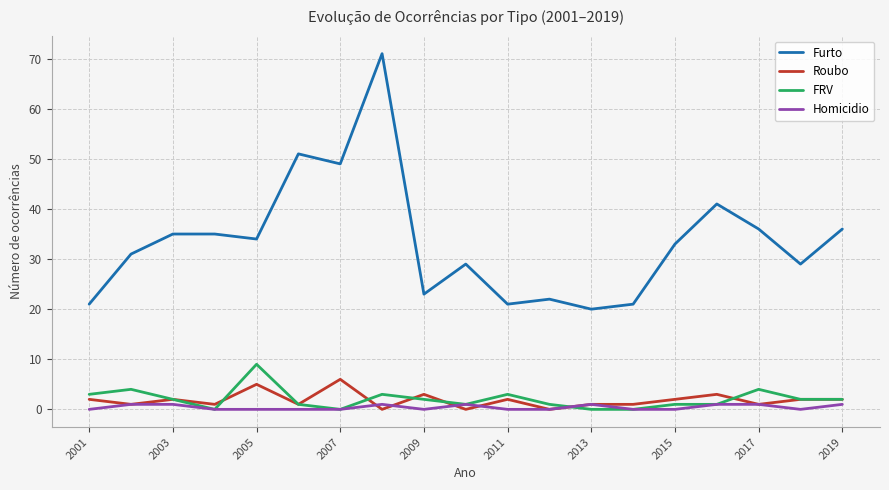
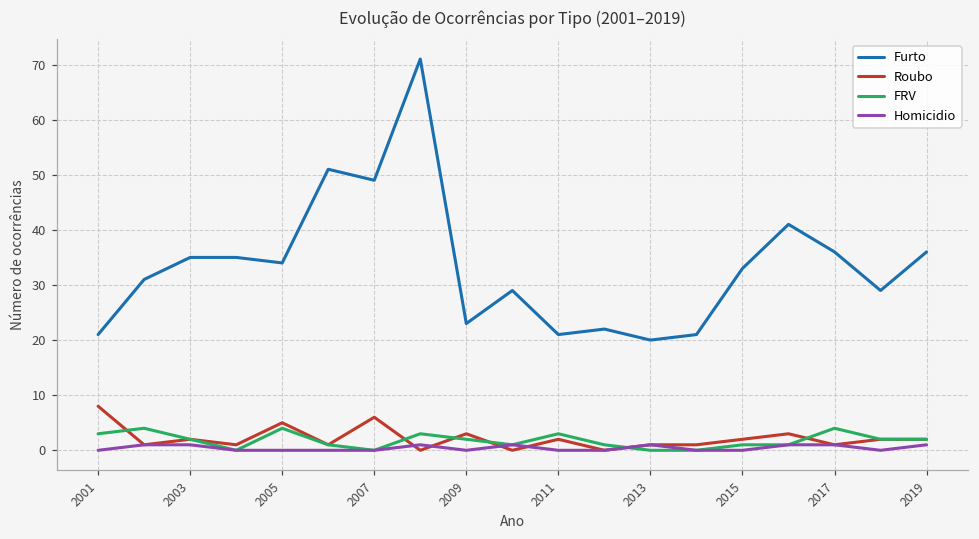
Roubo, 2001: 2 -> 8
FRV, 2005: 9 -> 4
